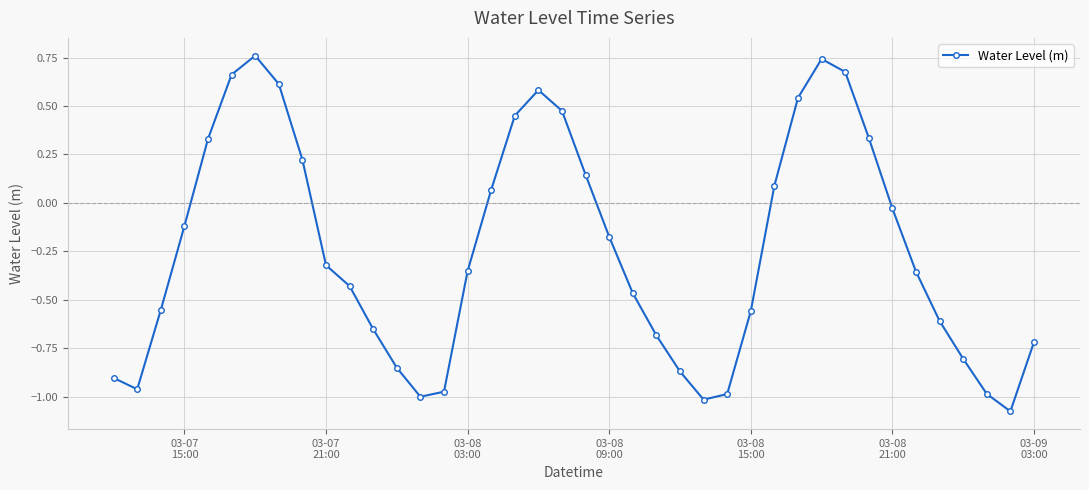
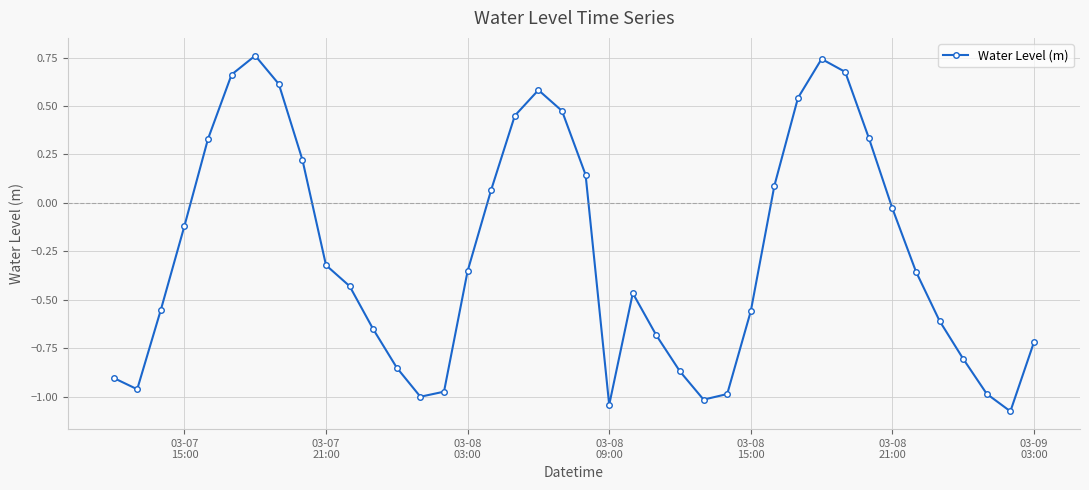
03-08 09:00: -0.17 -> -1.04
